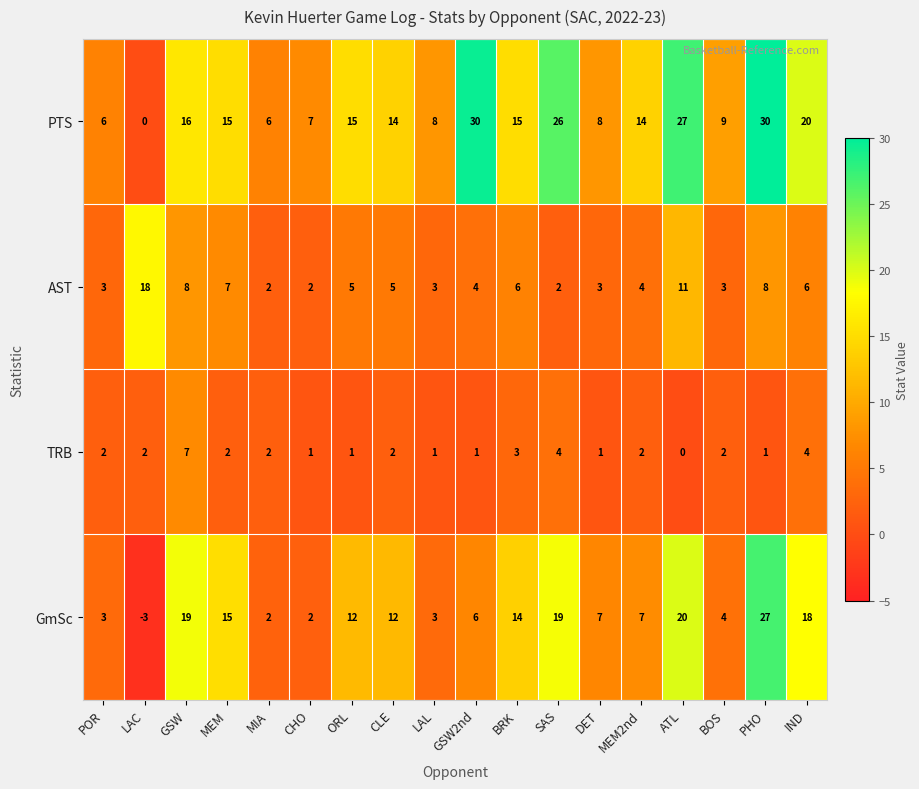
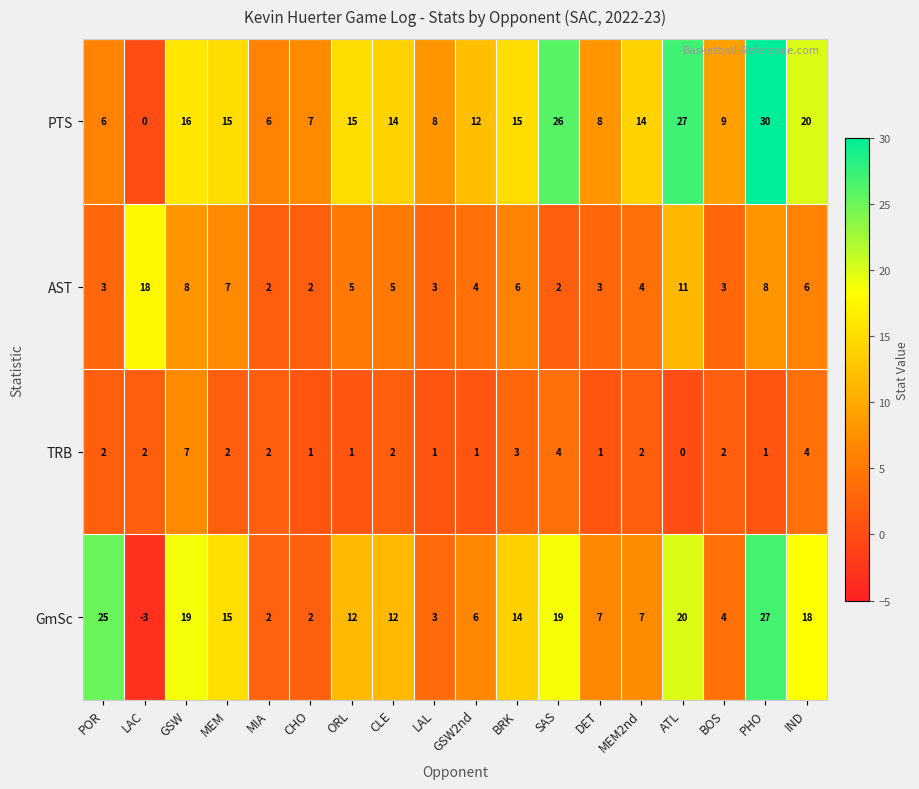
PTS, GSW2nd: 30 -> 12
GmSc, POR: 3 -> 25
